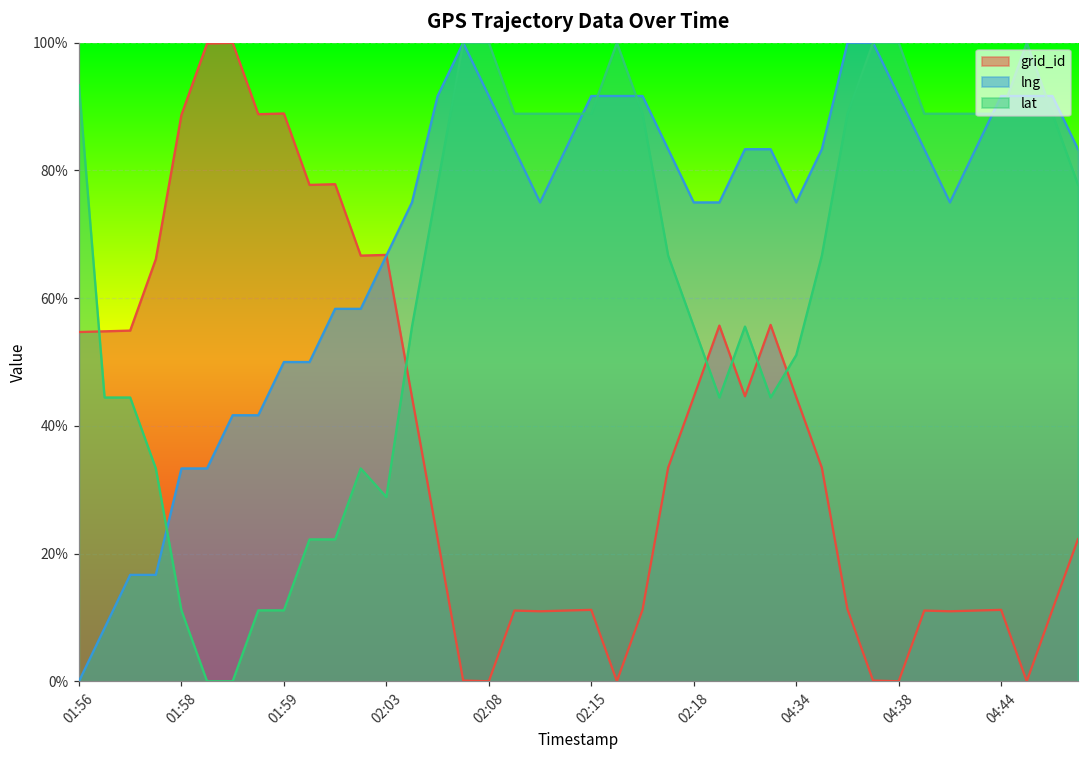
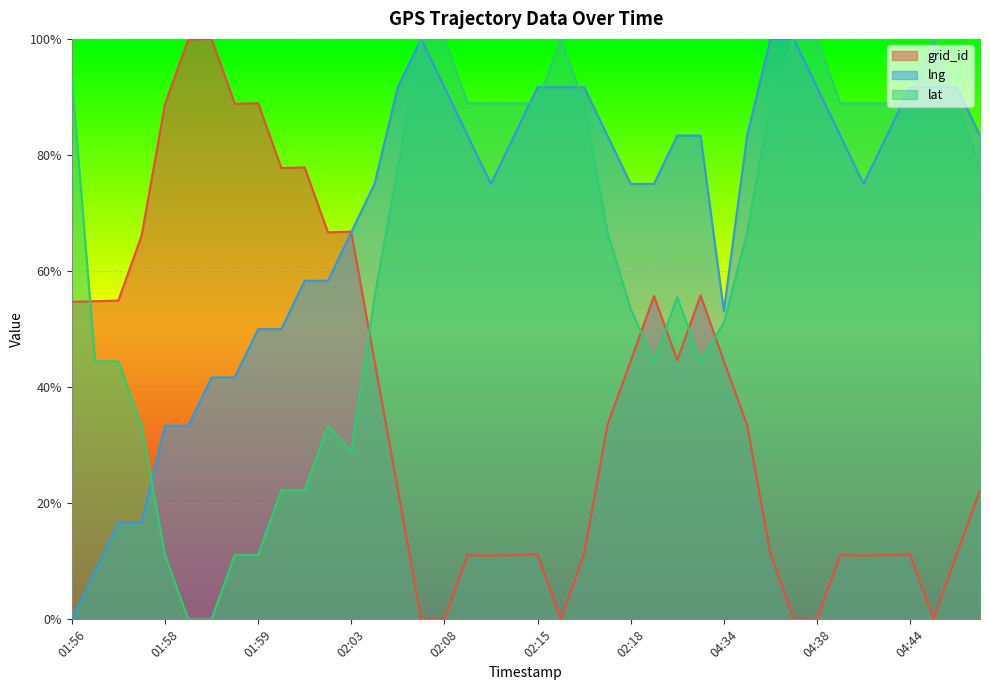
lat, 02:18: 56% -> 53%
lng, 04:34: 75% -> 53%
